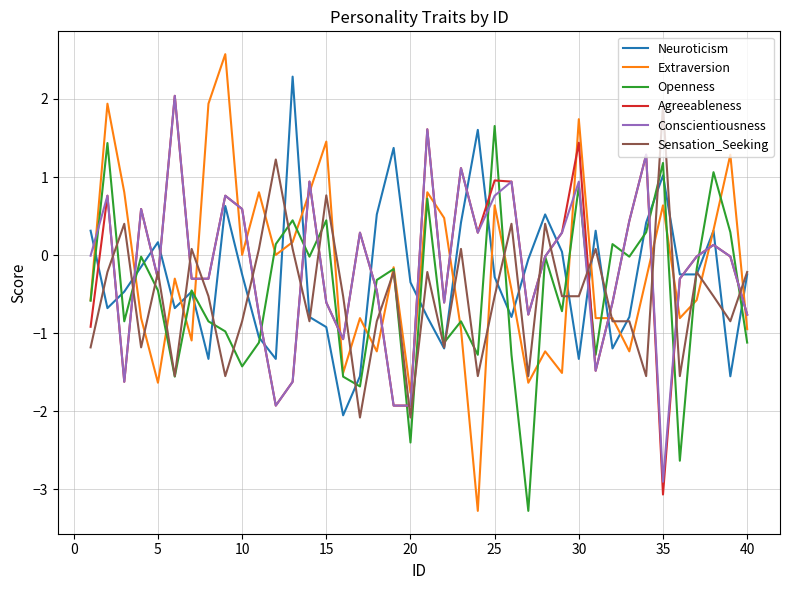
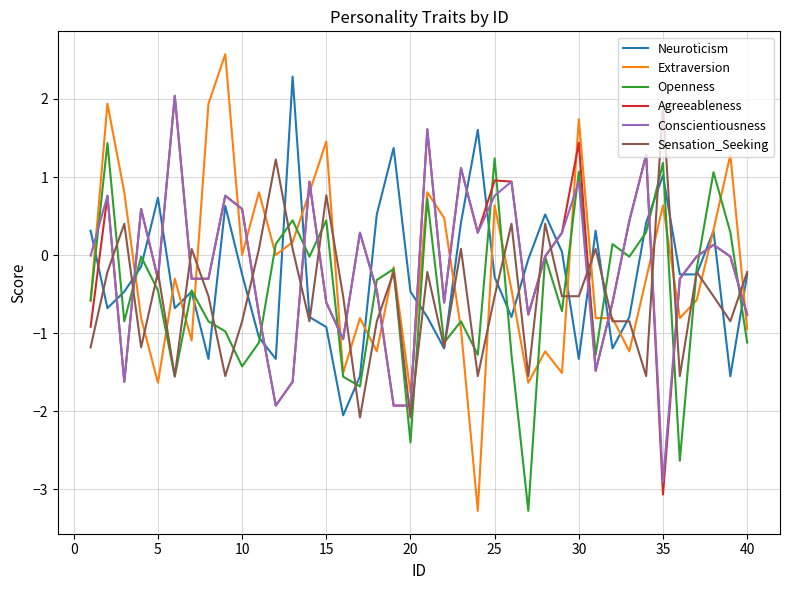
Neuroticism, 5: 0.2 -> 0.7
Neuroticism, 20: -0.3 -> -0.5
Openness, 25: 1.7 -> 1.2
Openness, 30: 0.9 -> 1.1
